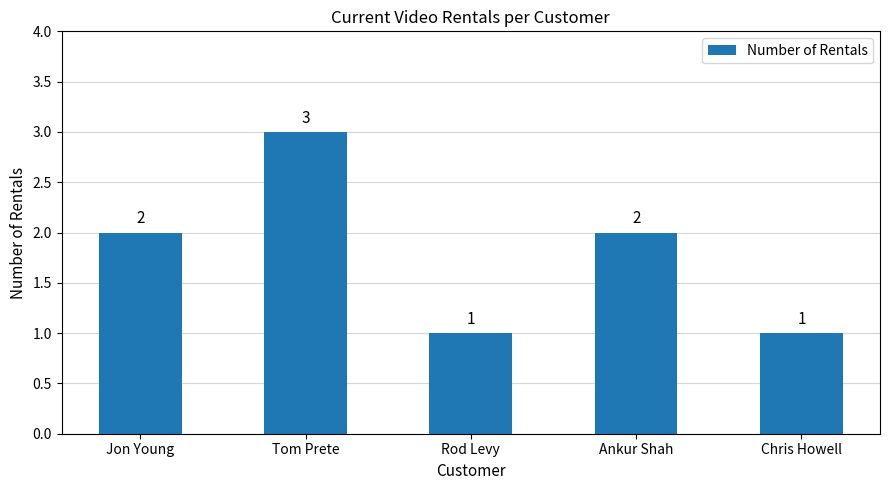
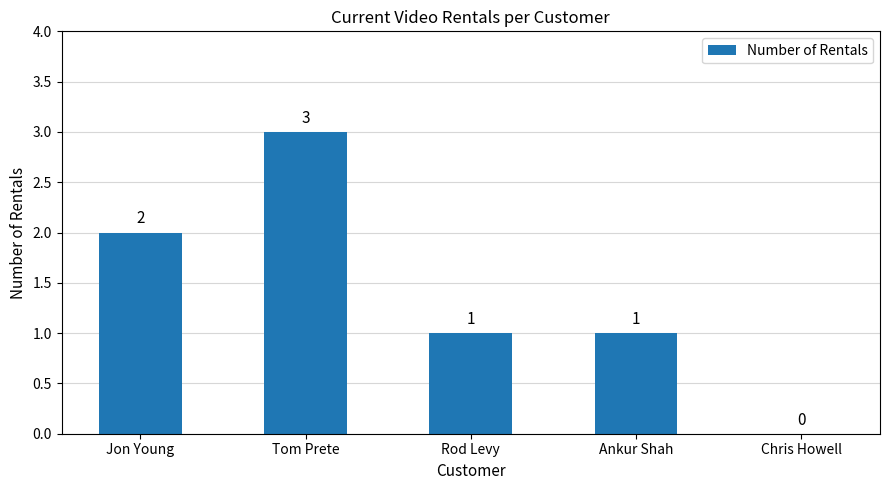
Ankur Shah: 2 -> 1
Chris Howell: 1 -> 0
